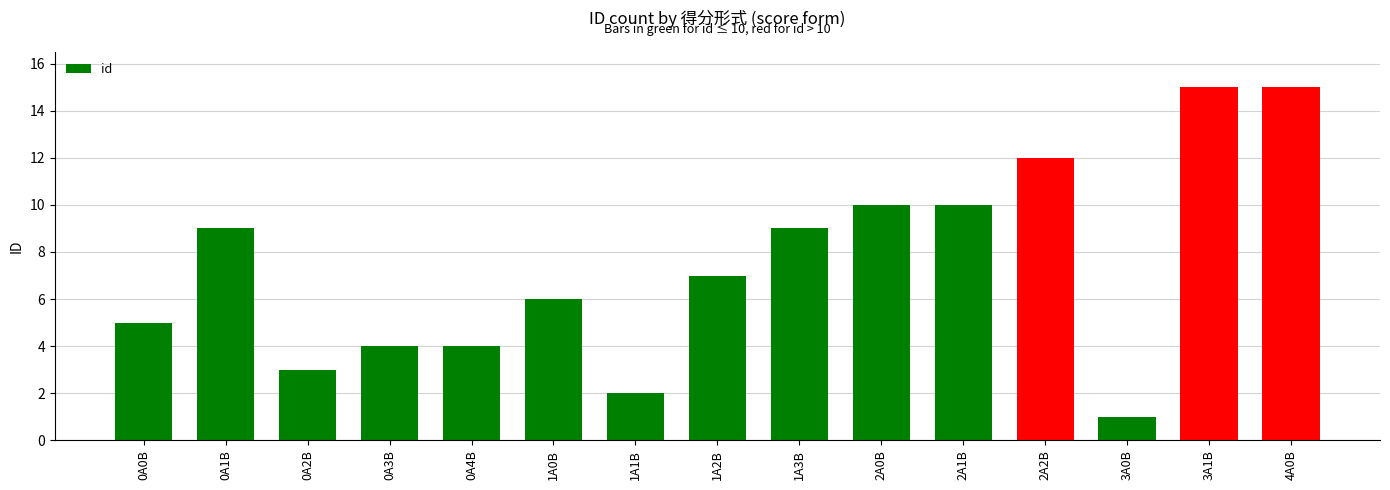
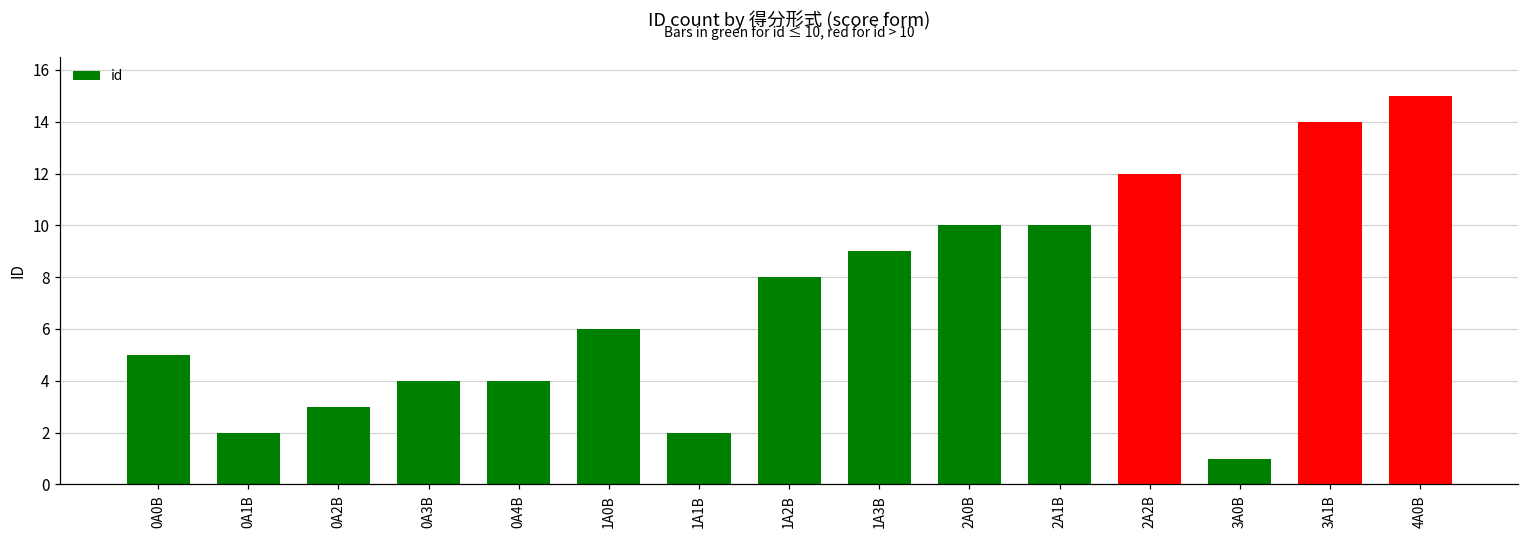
0A1B: 9 -> 2
1A2B: 7 -> 8
3A1B: 15 -> 14
